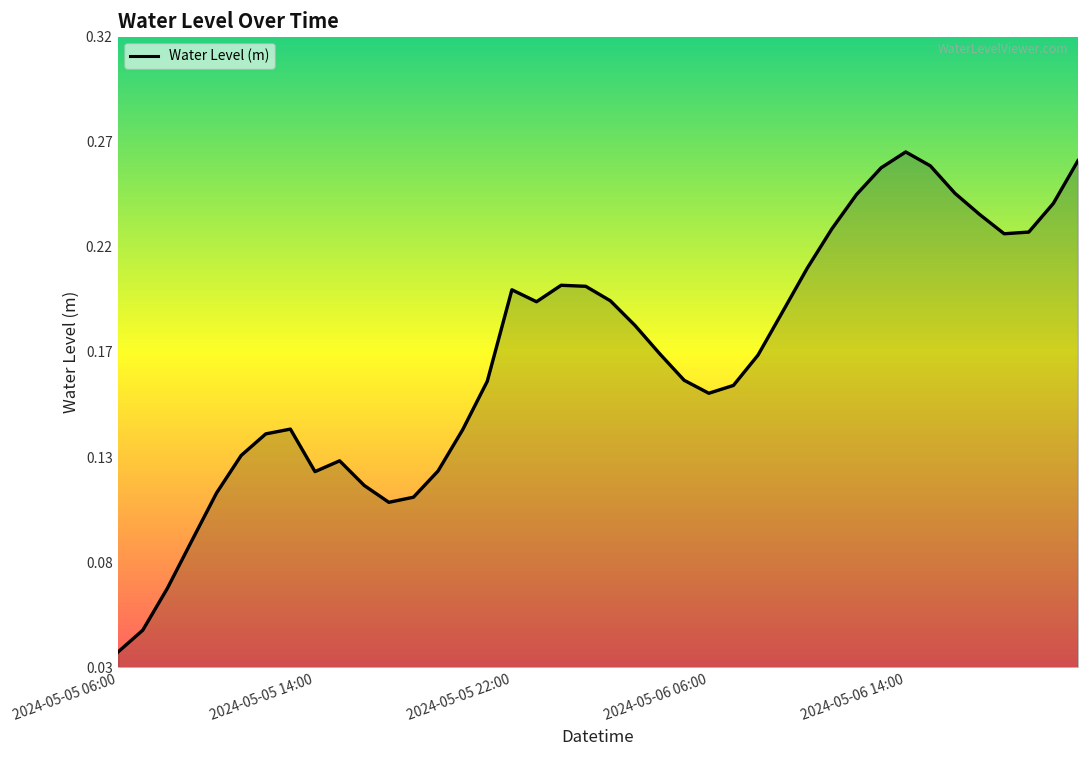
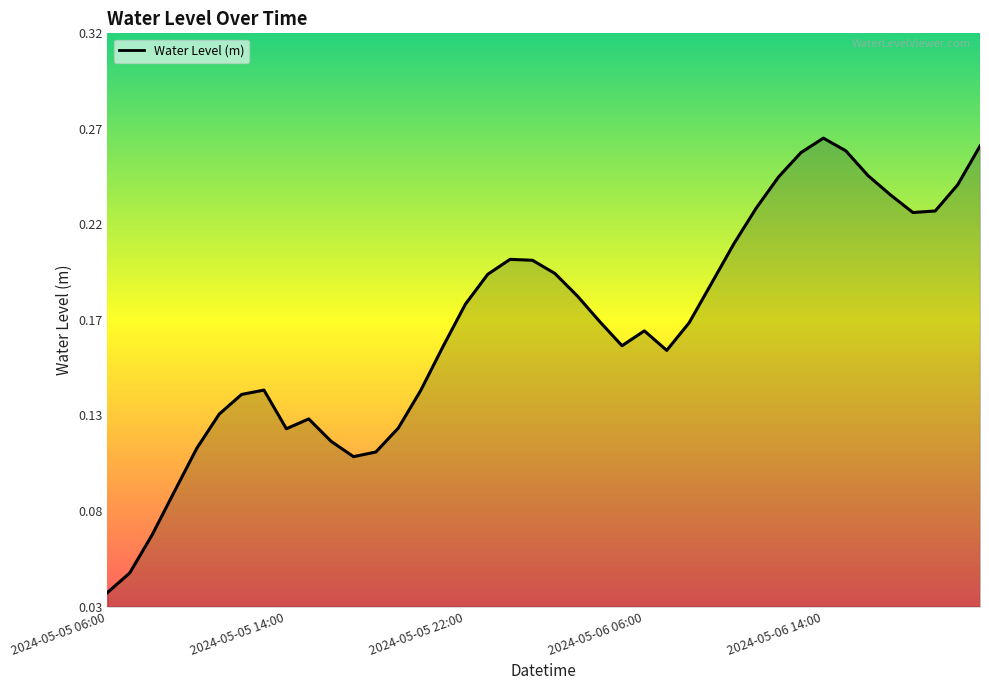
2024-05-05 22:00: 0.204 -> 0.183
2024-05-06 06:00: 0.156 -> 0.169
